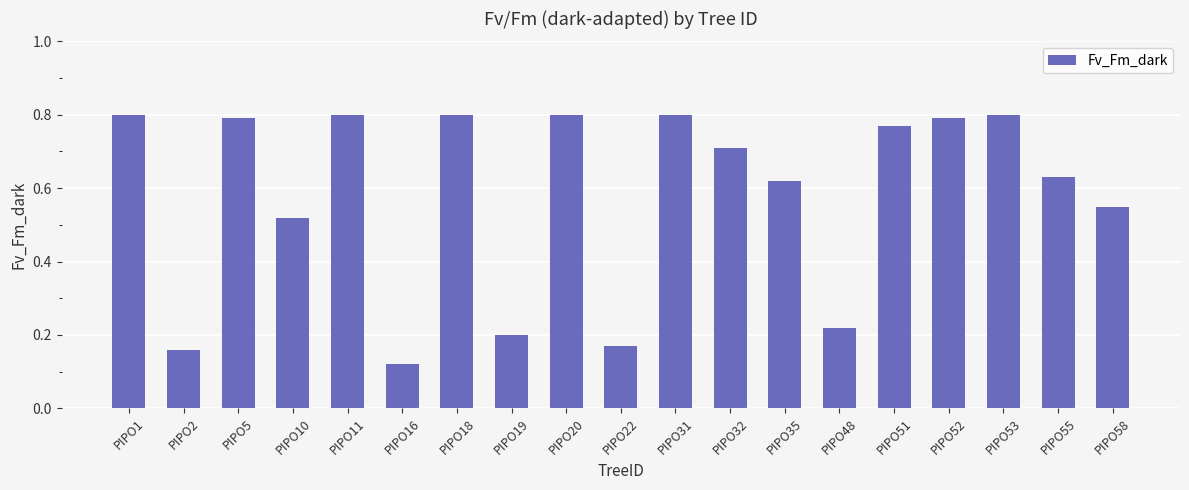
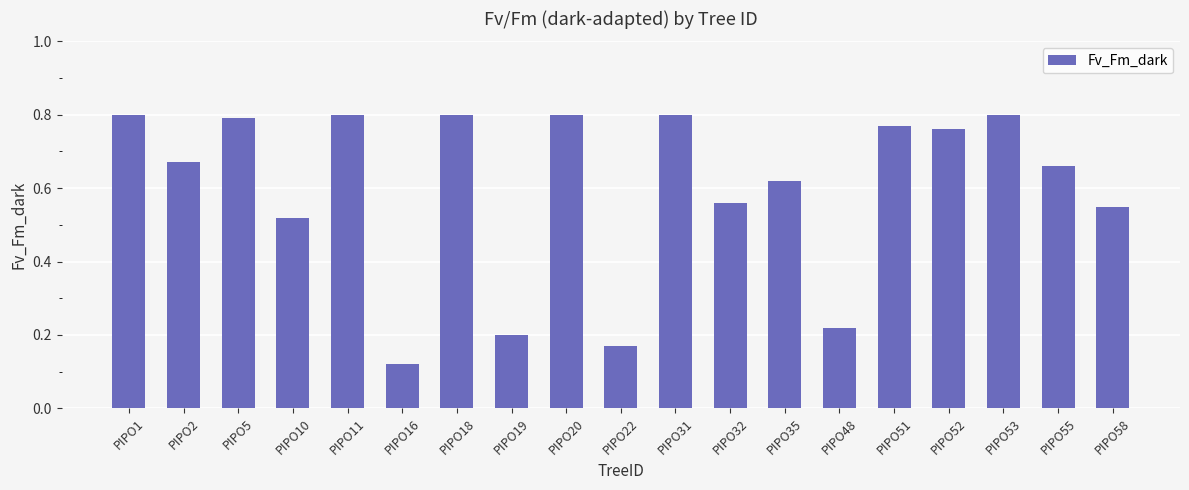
PIPO2: 0.16 -> 0.67
PIPO32: 0.71 -> 0.56
PIPO52: 0.79 -> 0.76
PIPO55: 0.63 -> 0.66
